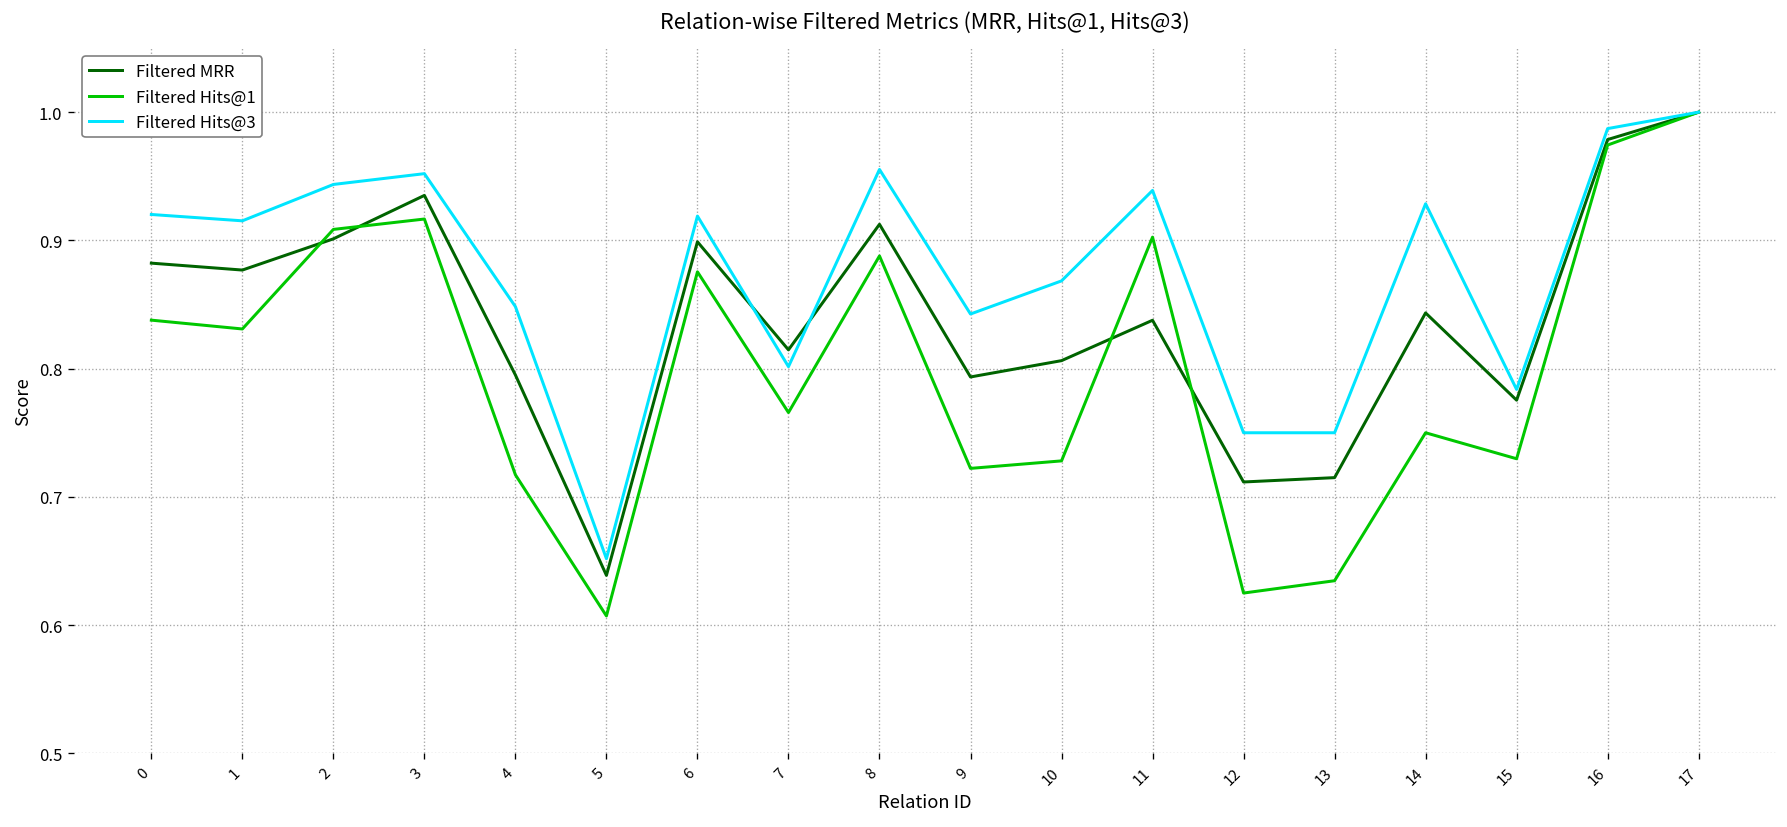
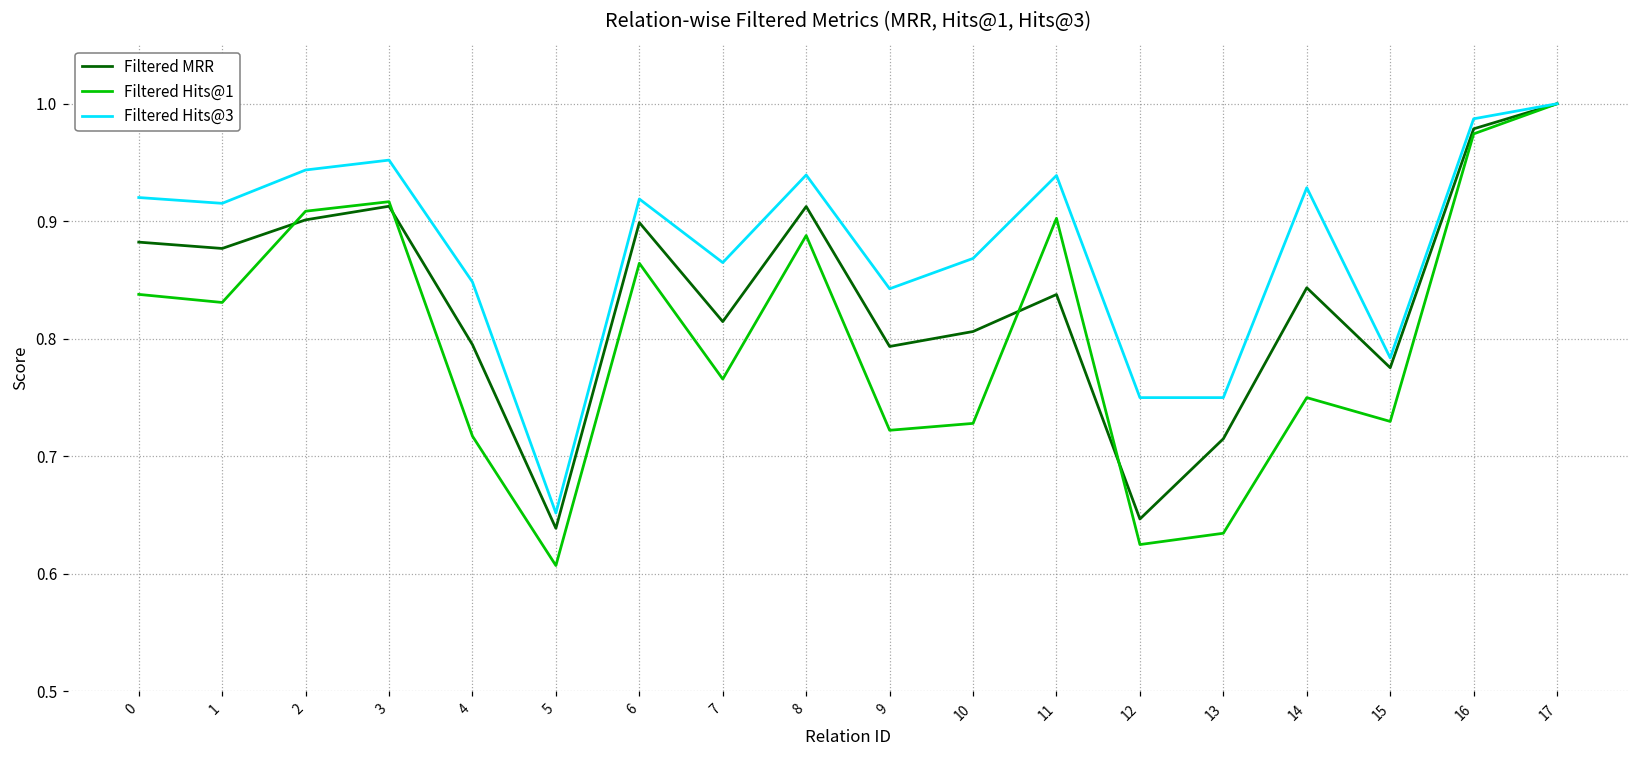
Filtered MRR, 3: 0.935 -> 0.913
Filtered Hits@1, 6: 0.875 -> 0.864
Filtered Hits@3, 7: 0.802 -> 0.865
Filtered Hits@3, 8: 0.955 -> 0.939
Filtered MRR, 12: 0.712 -> 0.647
